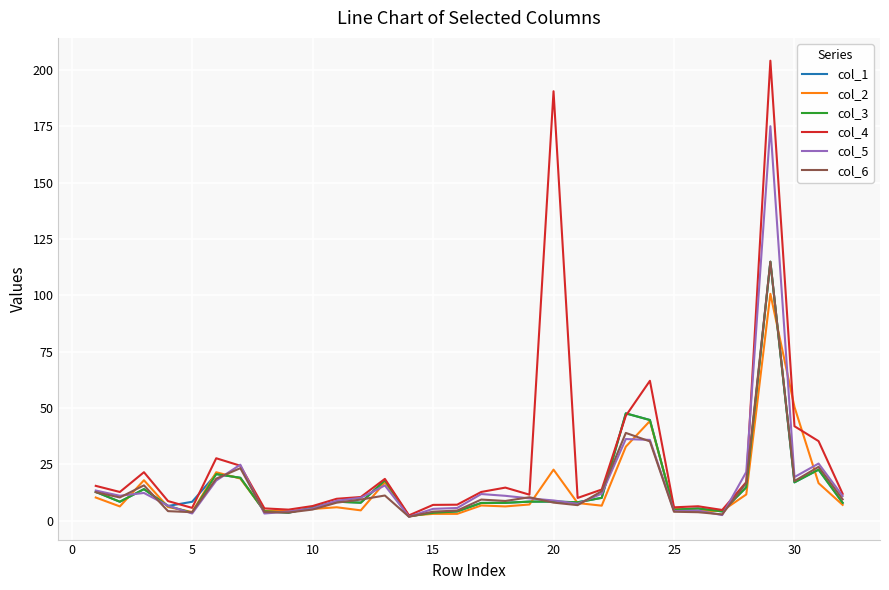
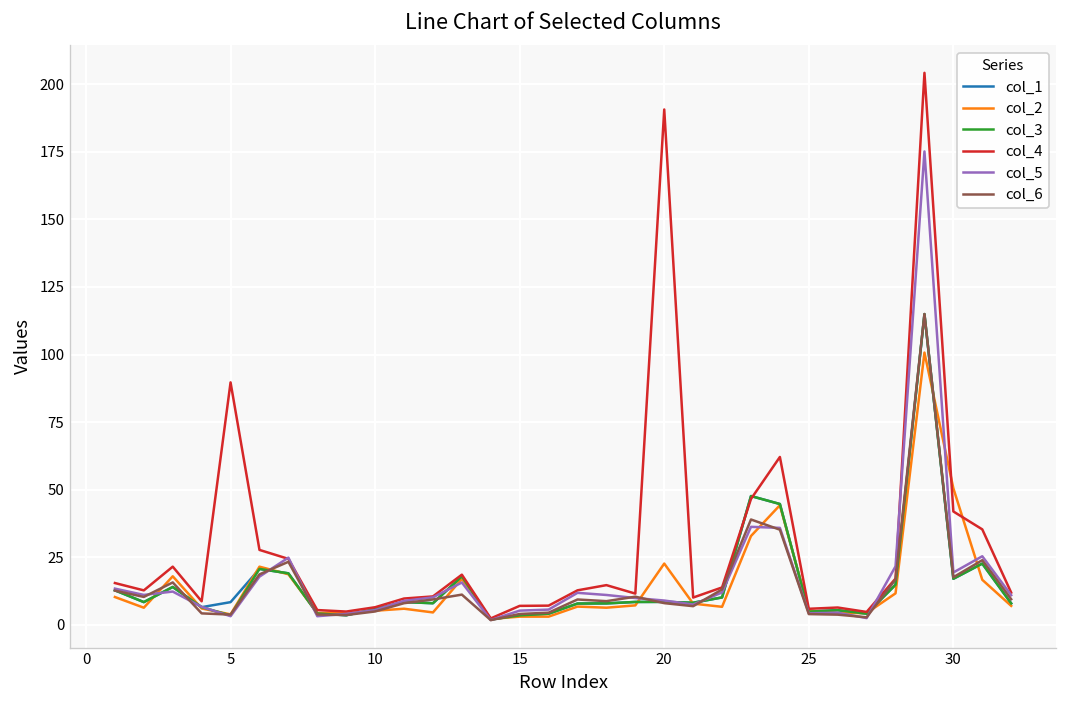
col_4, 5: 6 -> 90
